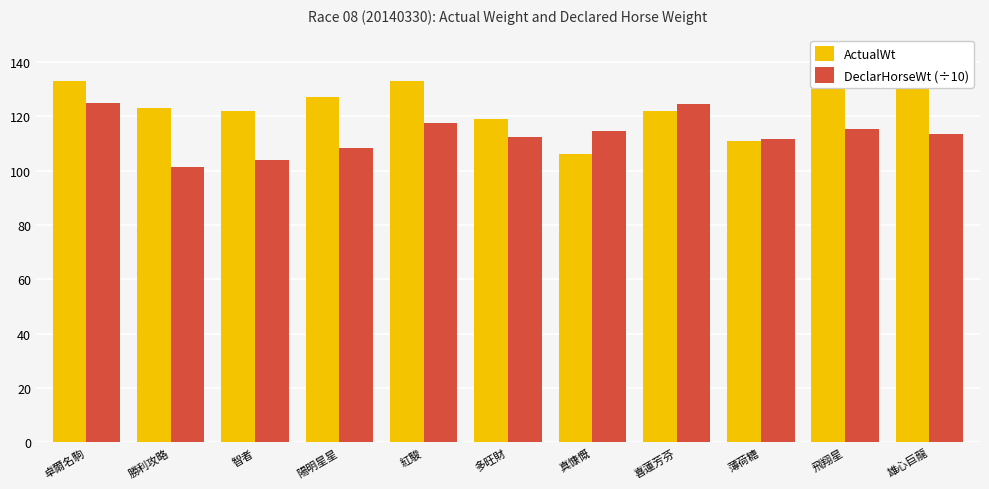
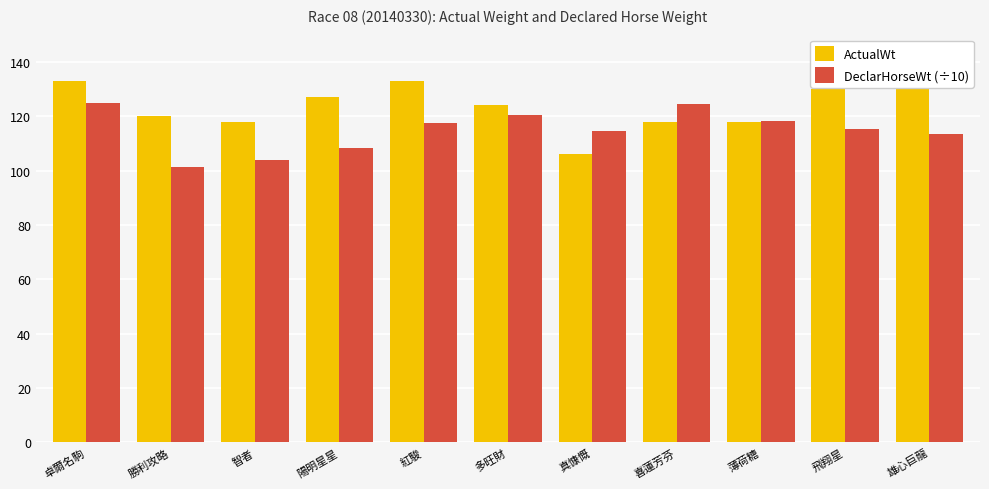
ActualWt, 勝利攻略: 123 -> 120
ActualWt, 智者: 122 -> 118
ActualWt, 多旺財: 119 -> 124
DeclarHorseWt (÷10), 多旺財: 112 -> 120
ActualWt, 喜蓮芳芬: 122 -> 118
ActualWt, 薄荷糖: 111 -> 118
DeclarHorseWt (÷10), 薄荷糖: 112 -> 118
